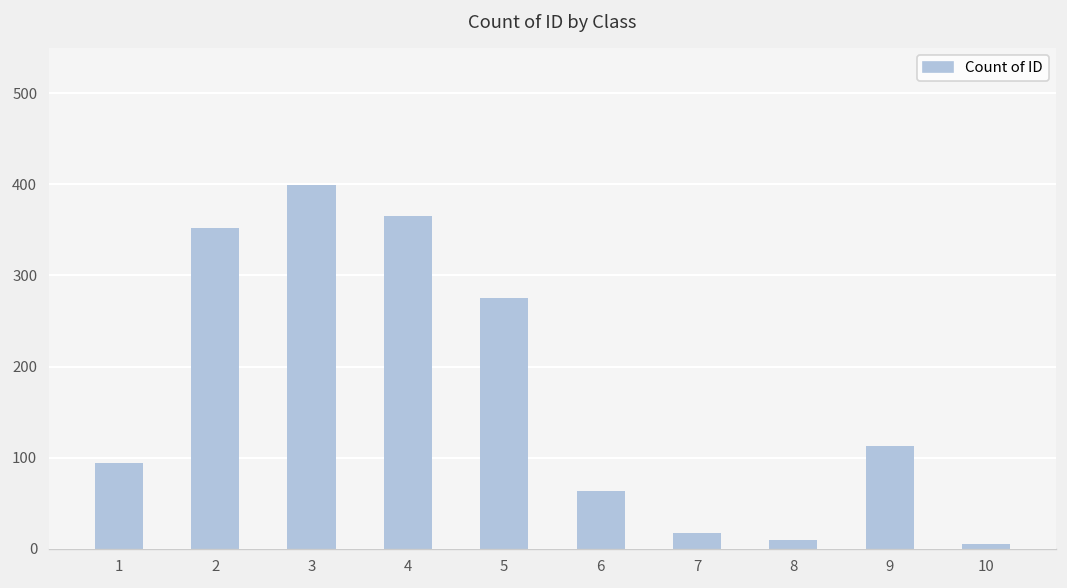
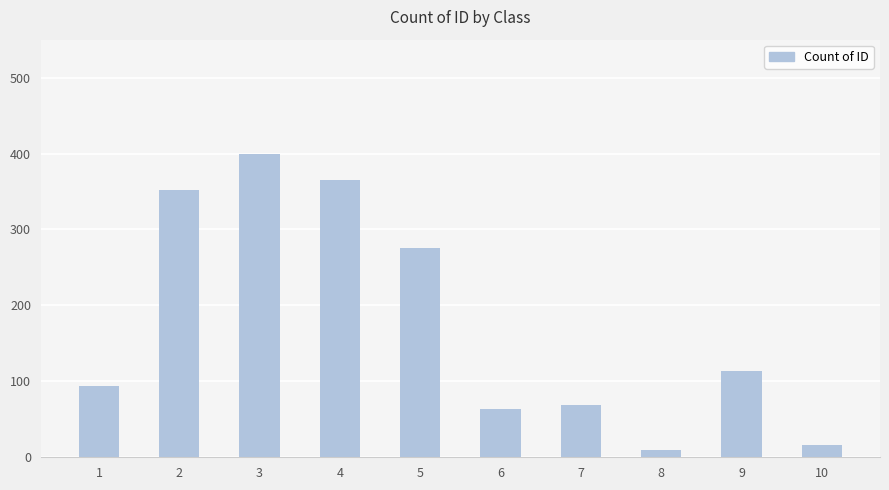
7: 20 -> 70
10: 10 -> 20
